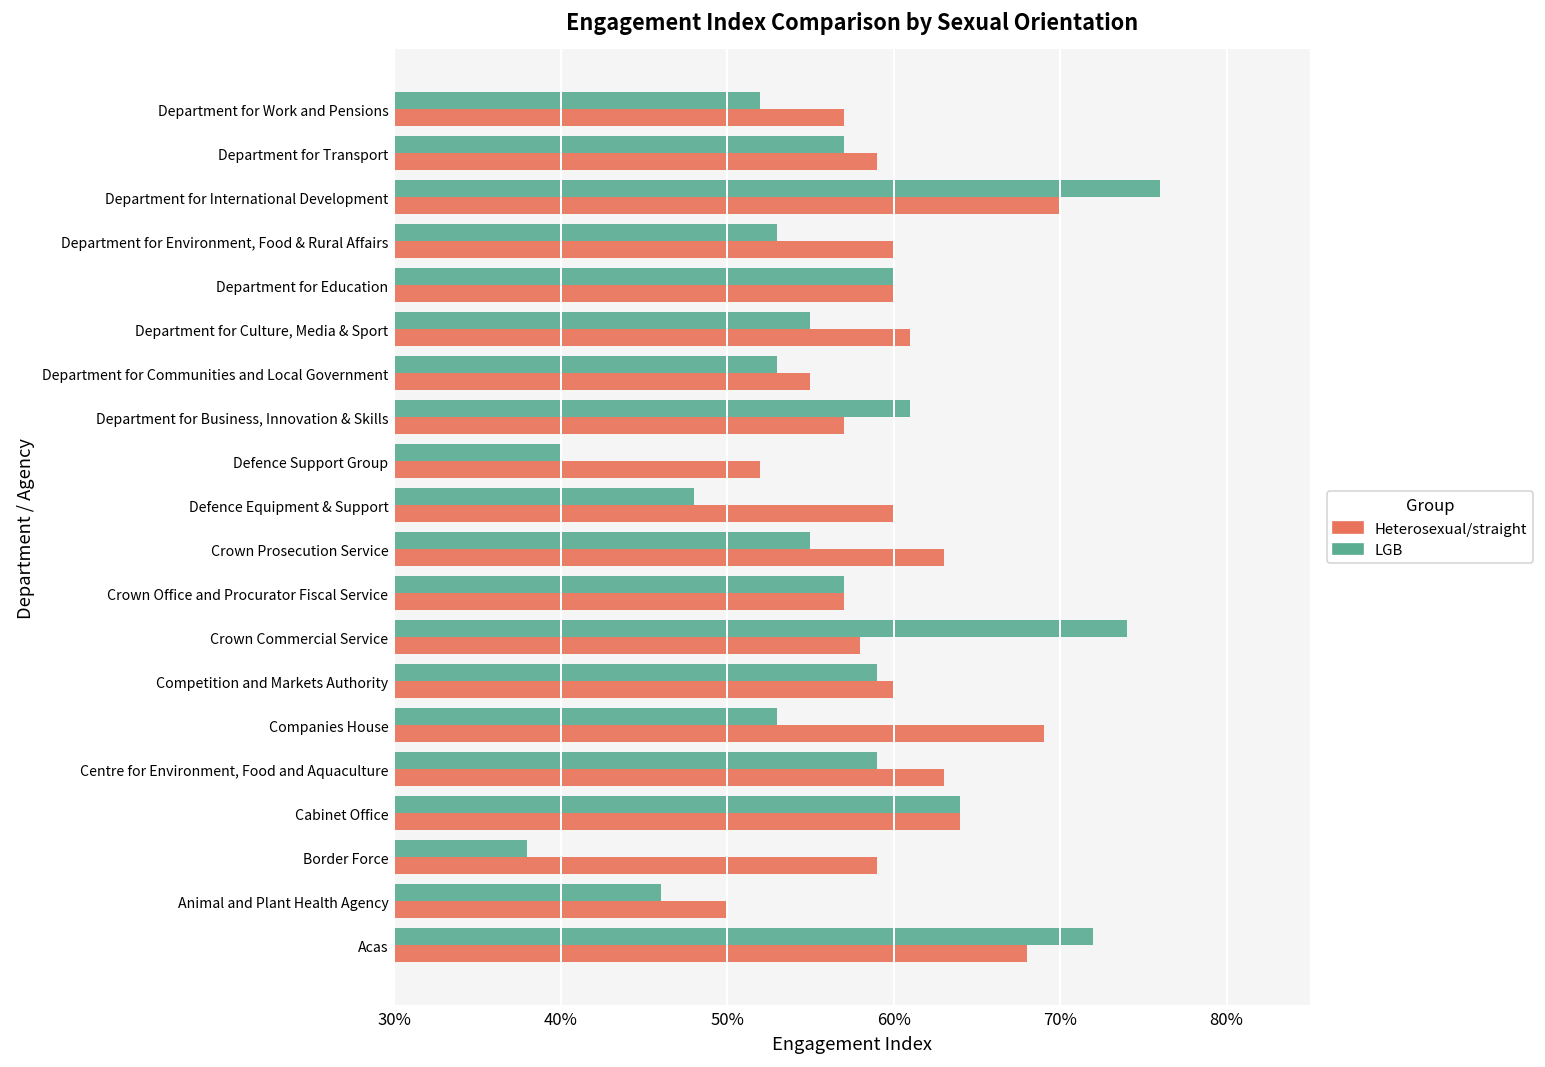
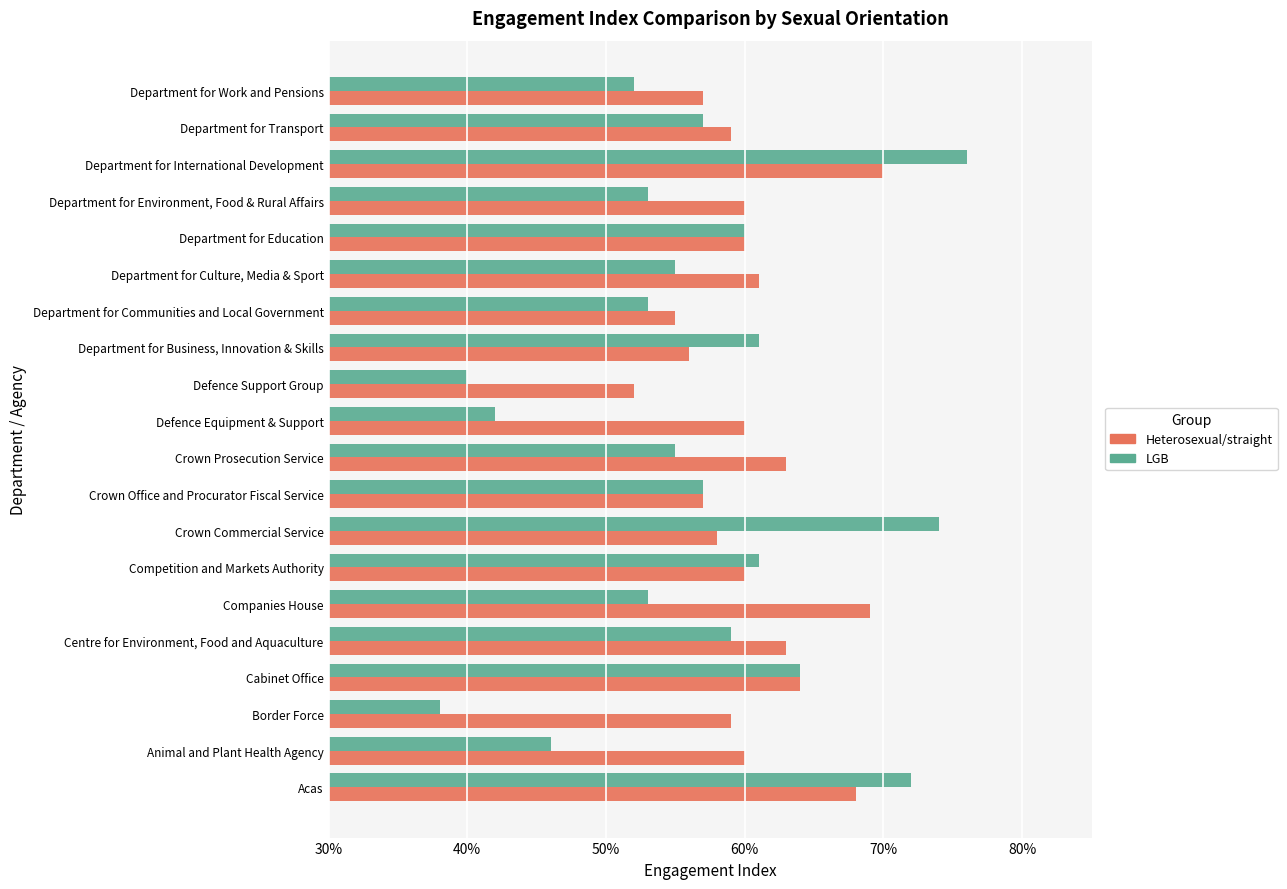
Heterosexual/straight, Department for Business, Innovation & Skills: 57.0% -> 56.0%
LGB, Defence Equipment & Support: 48.0% -> 42.0%
LGB, Competition and Markets Authority: 59.0% -> 61.0%
Heterosexual/straight, Animal and Plant Health Agency: 50.0% -> 60.0%
